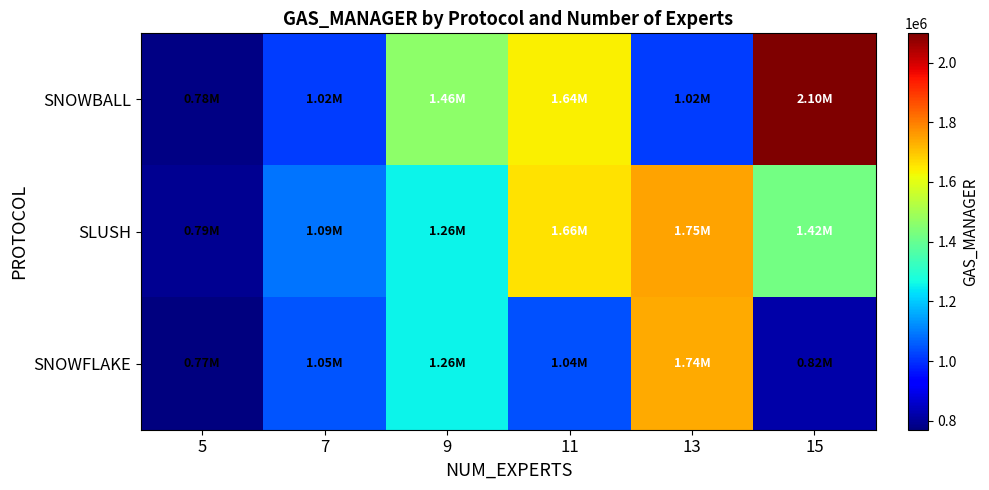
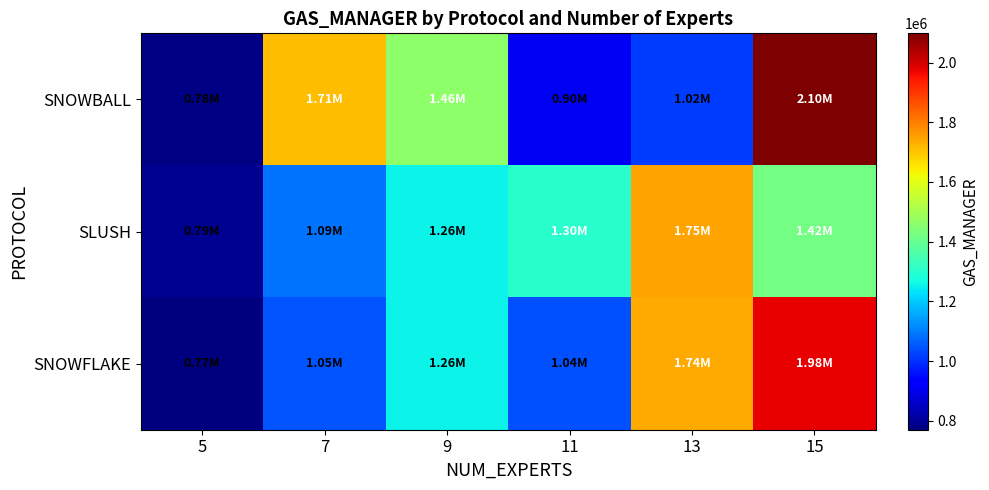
SNOWBALL, 7: 1.02M -> 1.71M
SNOWBALL, 11: 1.64M -> 0.90M
SLUSH, 11: 1.66M -> 1.30M
SNOWFLAKE, 15: 0.82M -> 1.98M
